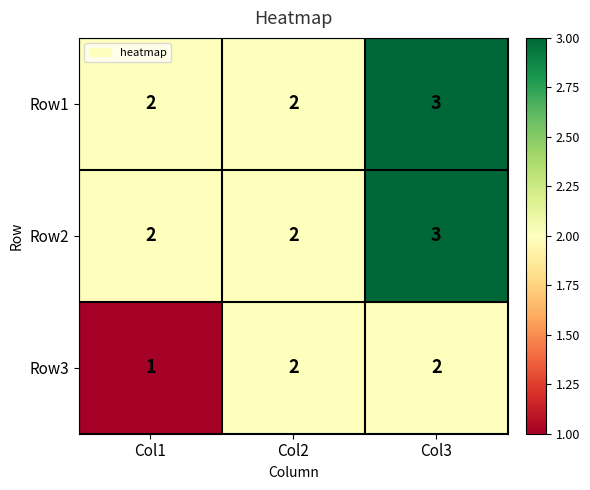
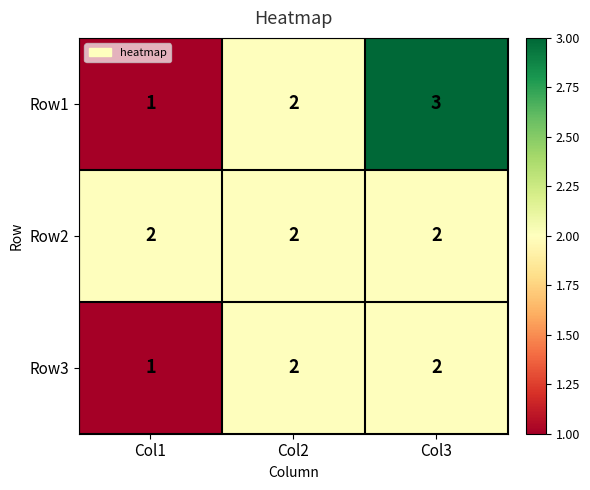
Row1, Col1: 2 -> 1
Row2, Col3: 3 -> 2
